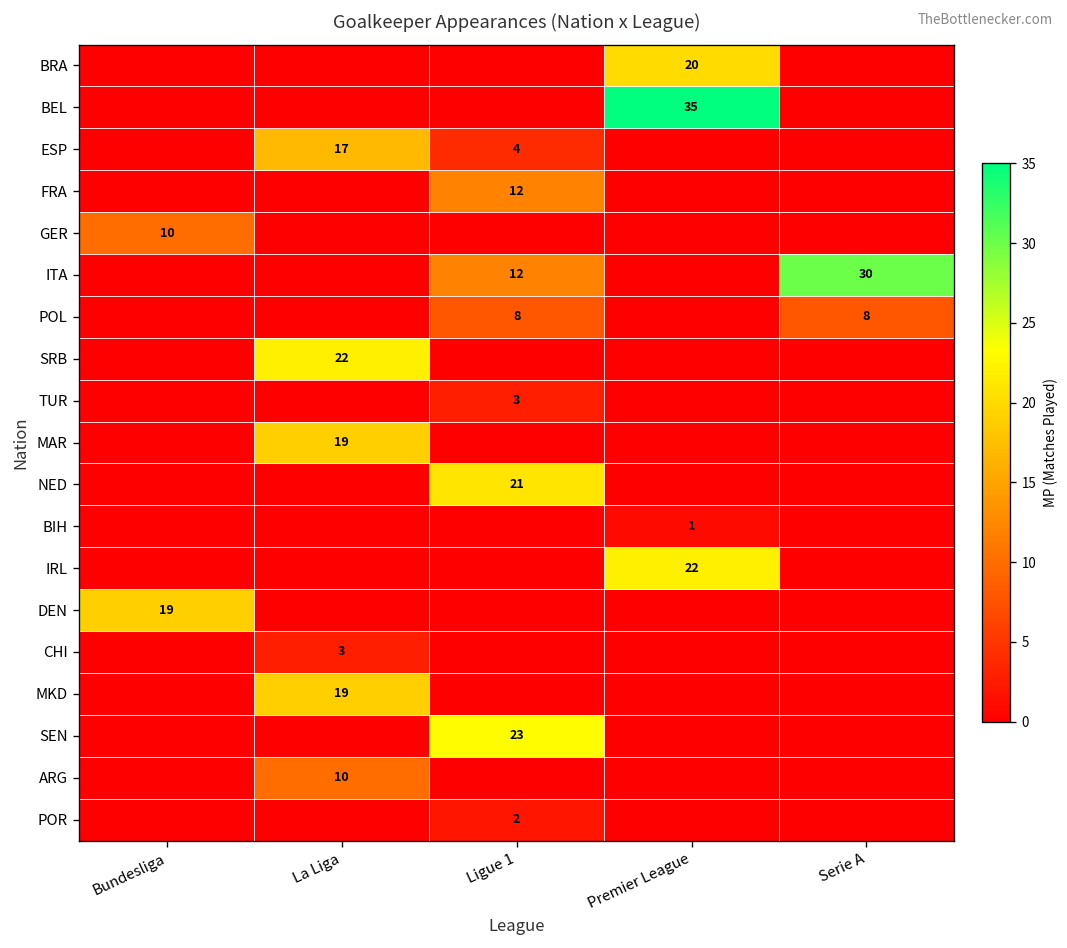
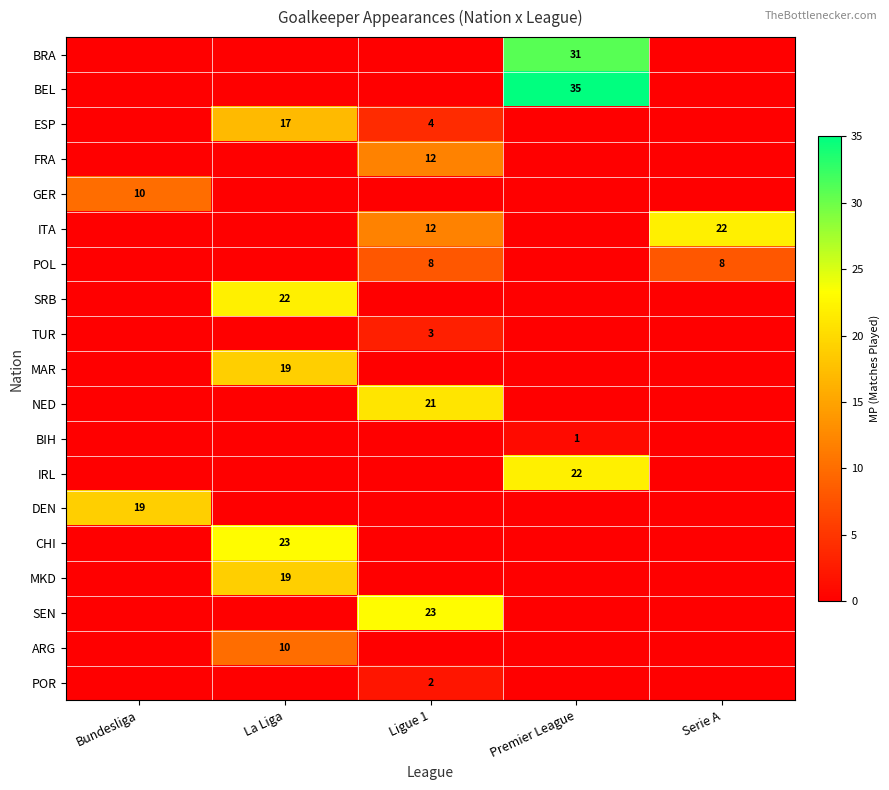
BRA, Premier League: 20 -> 31
ITA, Serie A: 30 -> 22
CHI, La Liga: 3 -> 23
